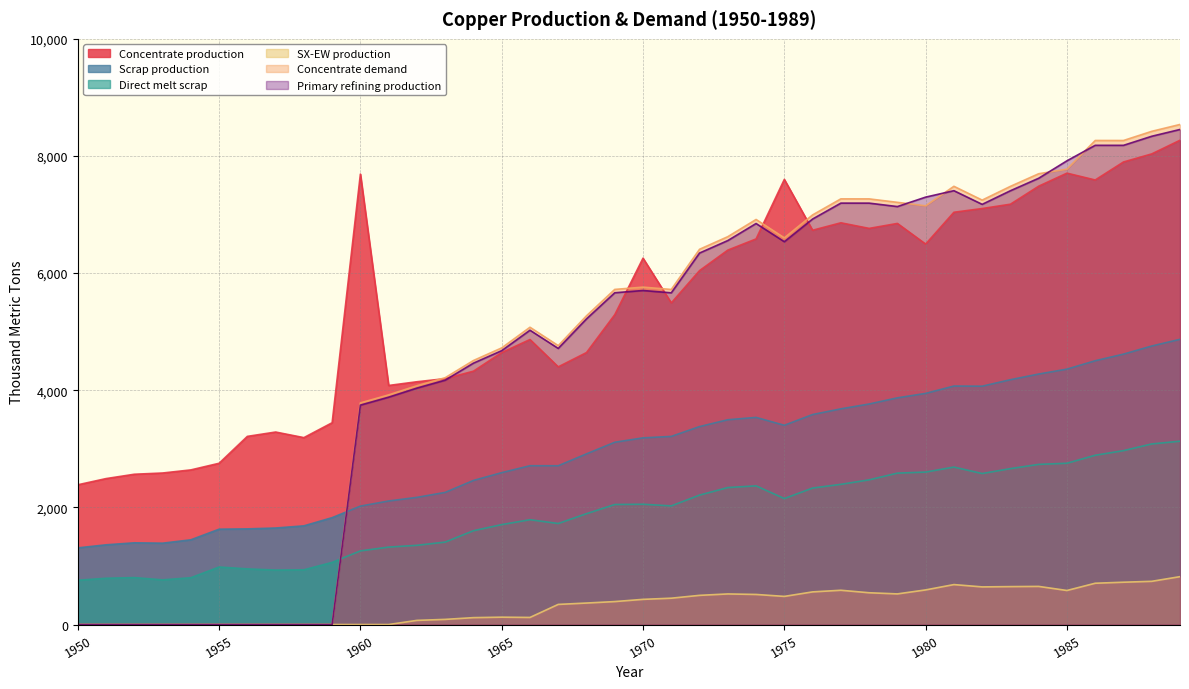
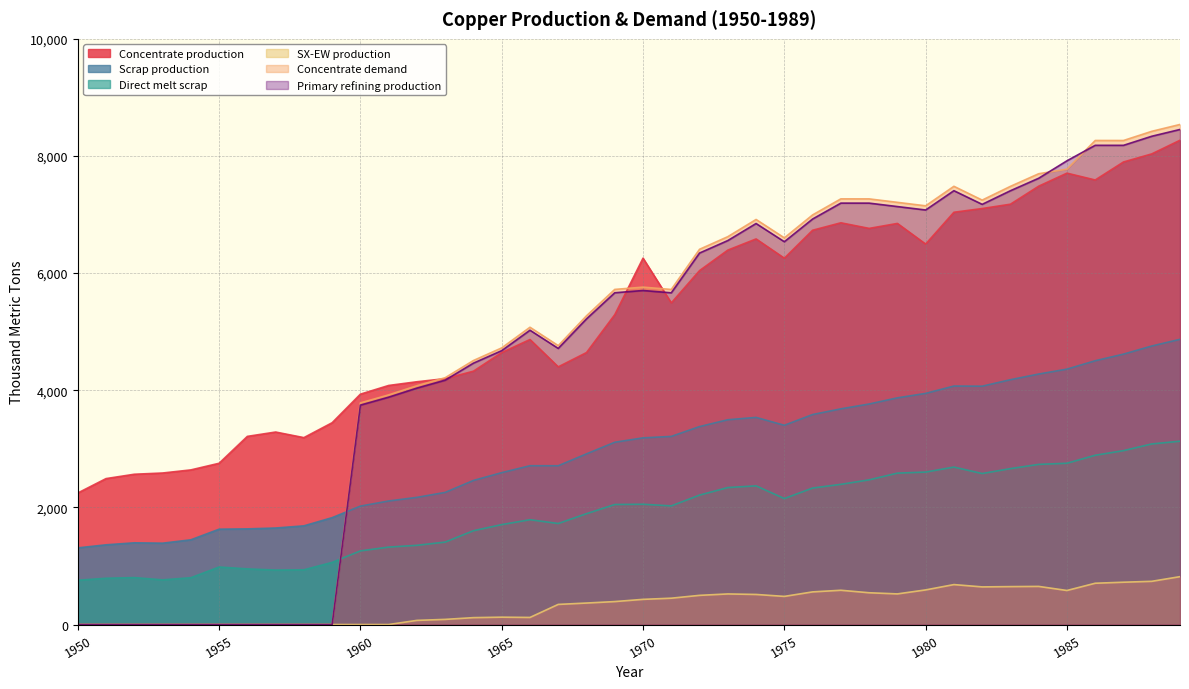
Concentrate production, 1950: 2,400 -> 2,200
Concentrate production, 1960: 7,700 -> 3,900
Concentrate production, 1975: 7,600 -> 6,300
Primary refining production, 1980: 7,300 -> 7,100
